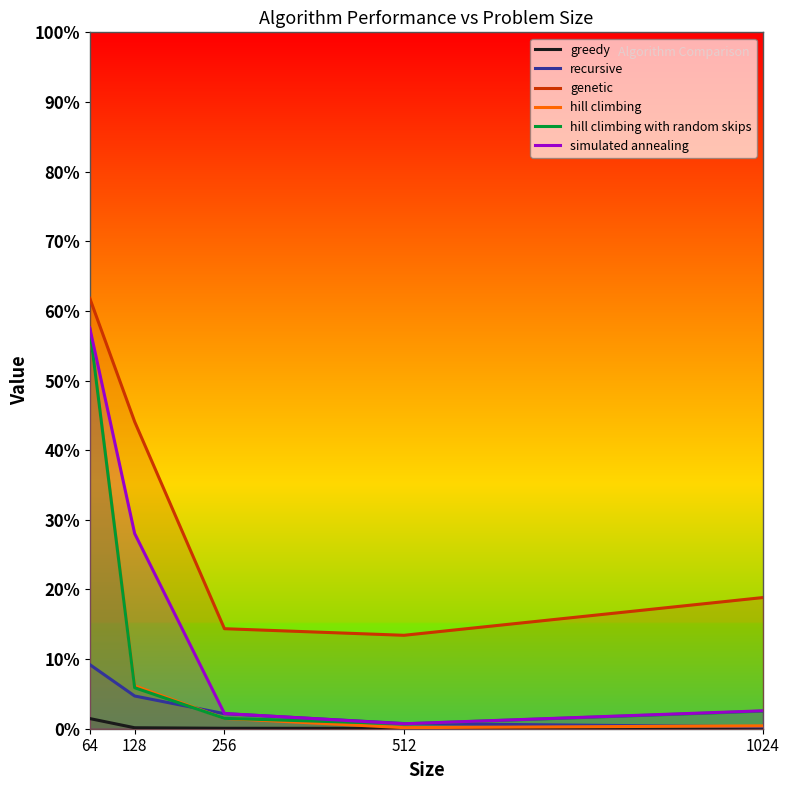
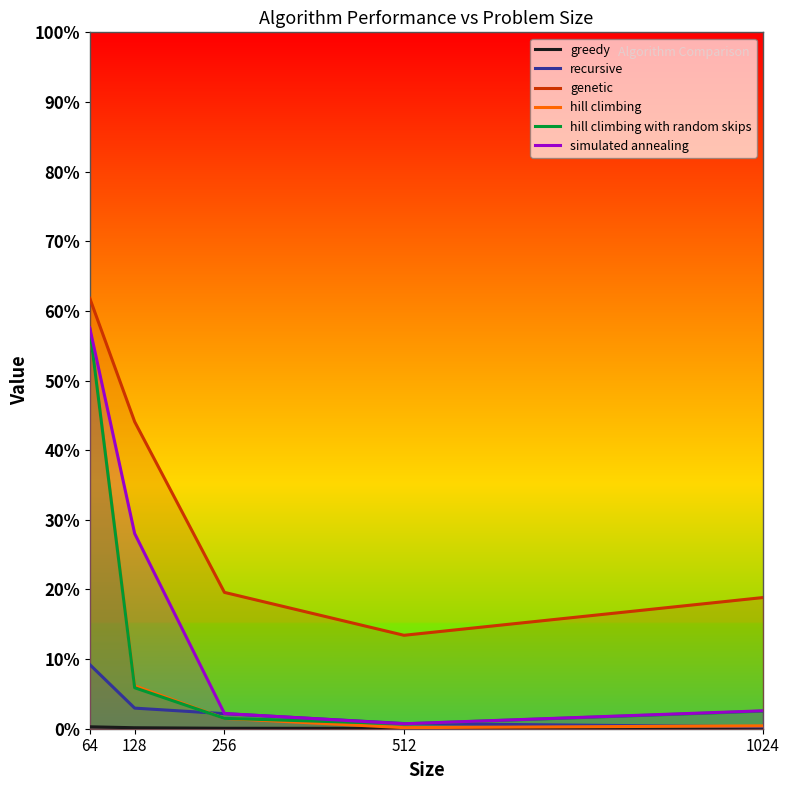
greedy, 64: 1% -> 0%
recursive, 128: 5% -> 3%
genetic, 256: 14% -> 20%
